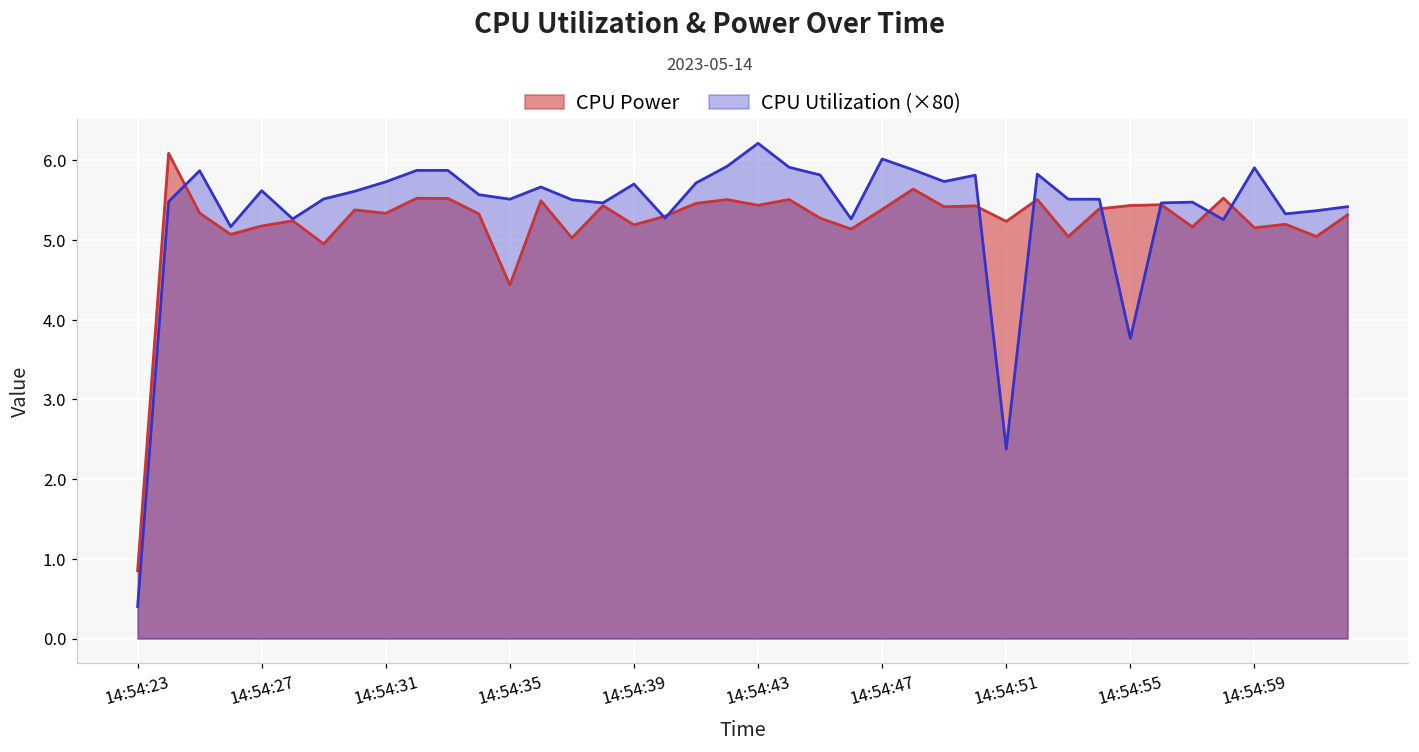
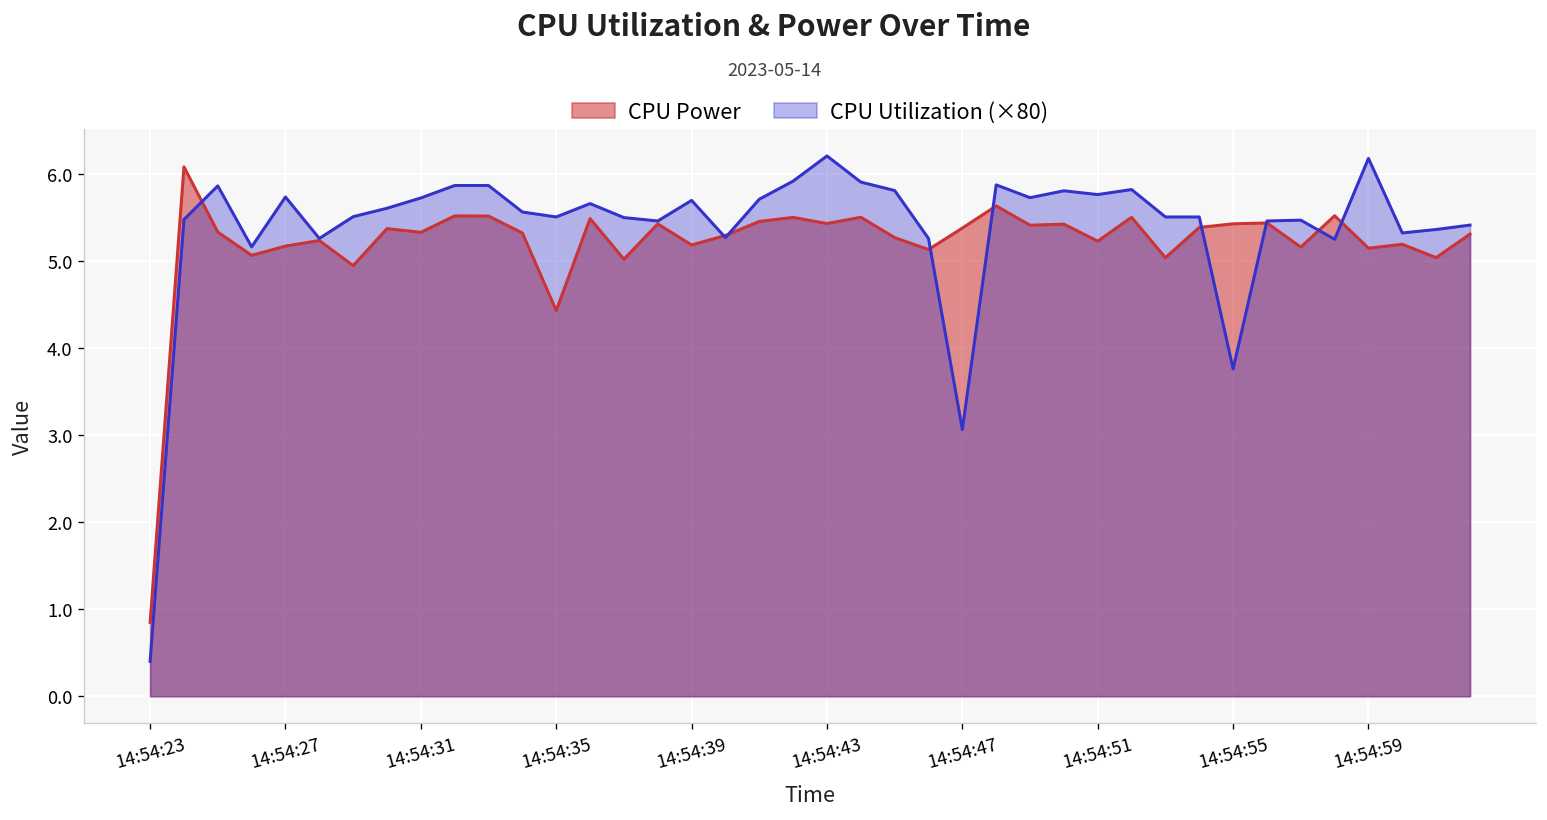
CPU Utilization (×80), 14:54:27: 5.6 -> 5.7
CPU Utilization (×80), 14:54:47: 6.0 -> 3.1
CPU Utilization (×80), 14:54:51: 2.4 -> 5.8
CPU Utilization (×80), 14:54:59: 5.9 -> 6.2
